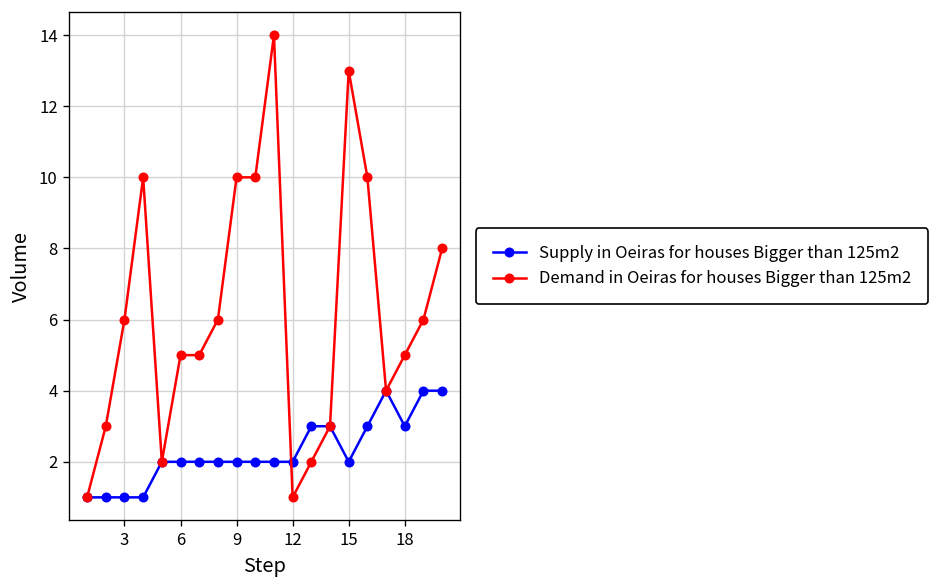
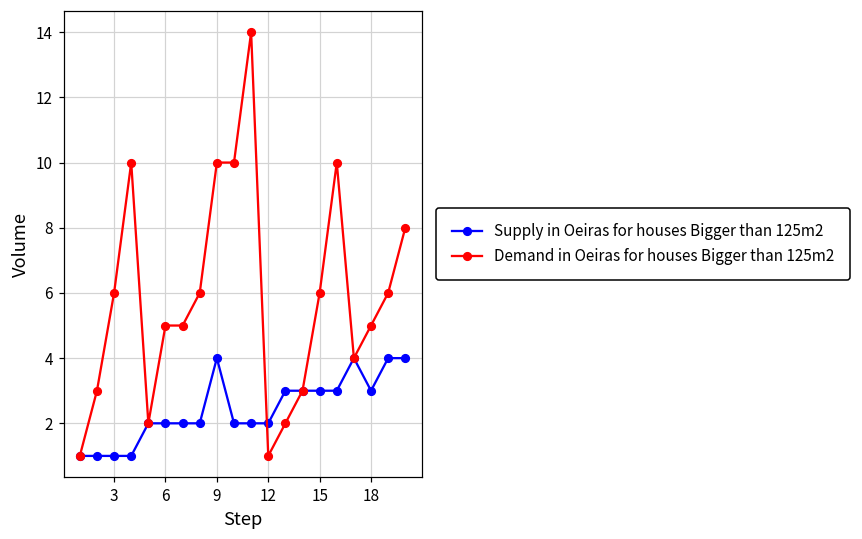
Supply in Oeiras for houses Bigger than 125m2, 9: 2 -> 4
Supply in Oeiras for houses Bigger than 125m2, 15: 2 -> 3
Demand in Oeiras for houses Bigger than 125m2, 15: 13 -> 6
